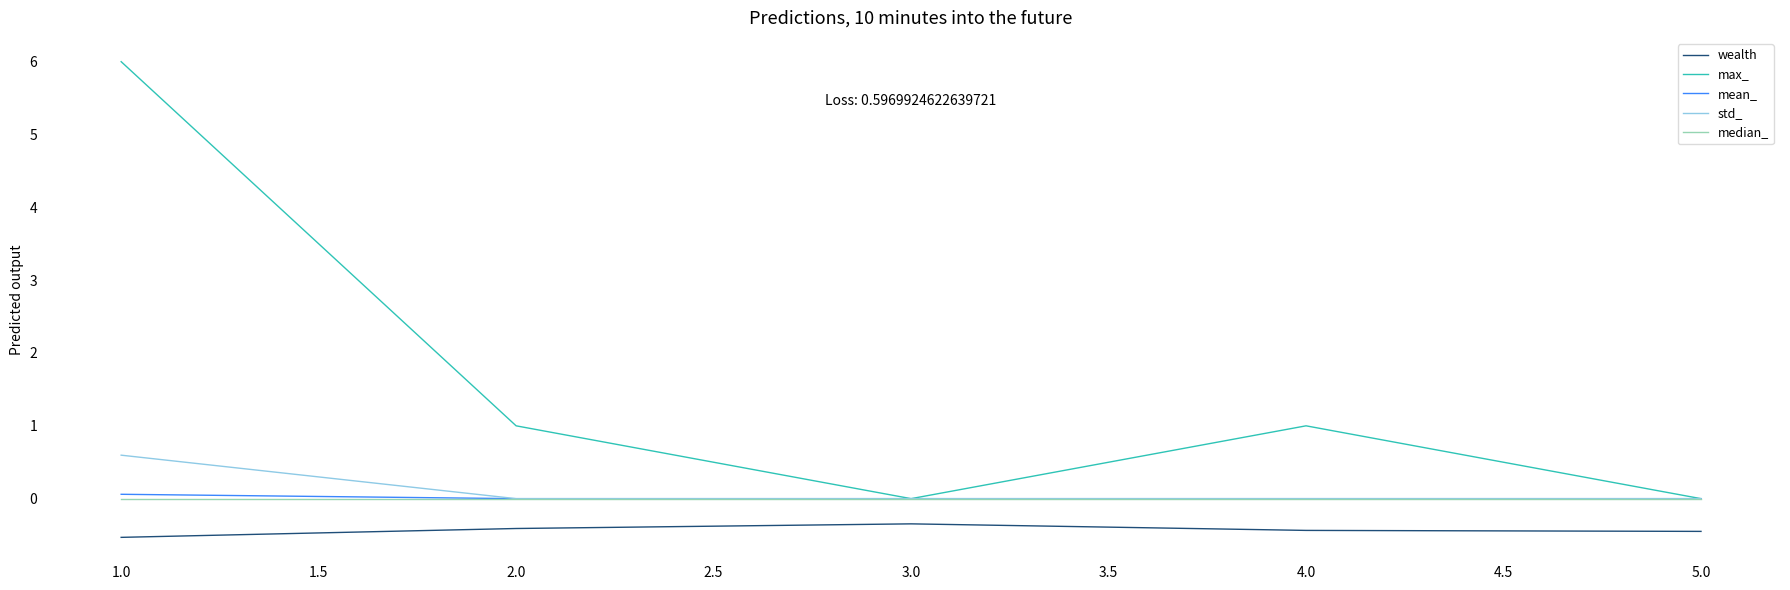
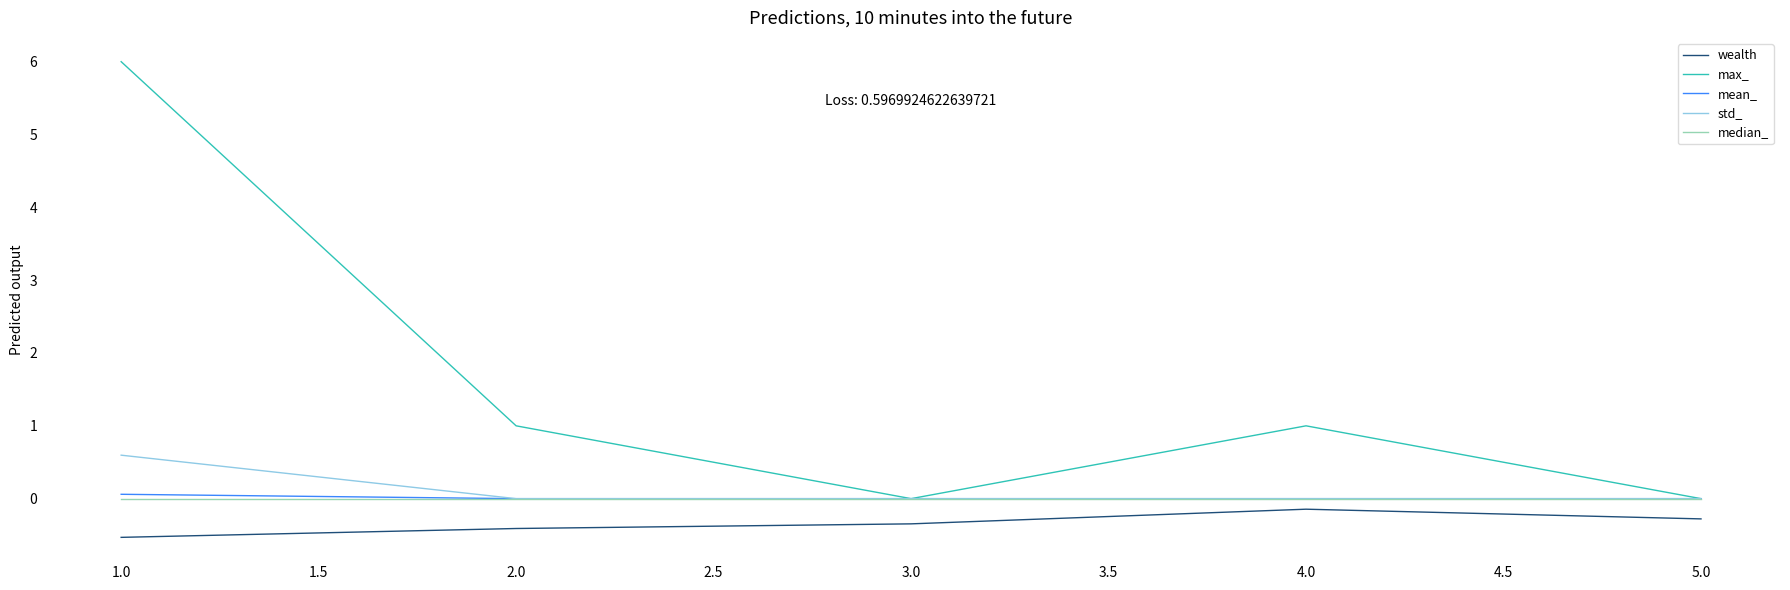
wealth, 4.0: -0.4 -> -0.1
wealth, 5.0: -0.4 -> -0.3
